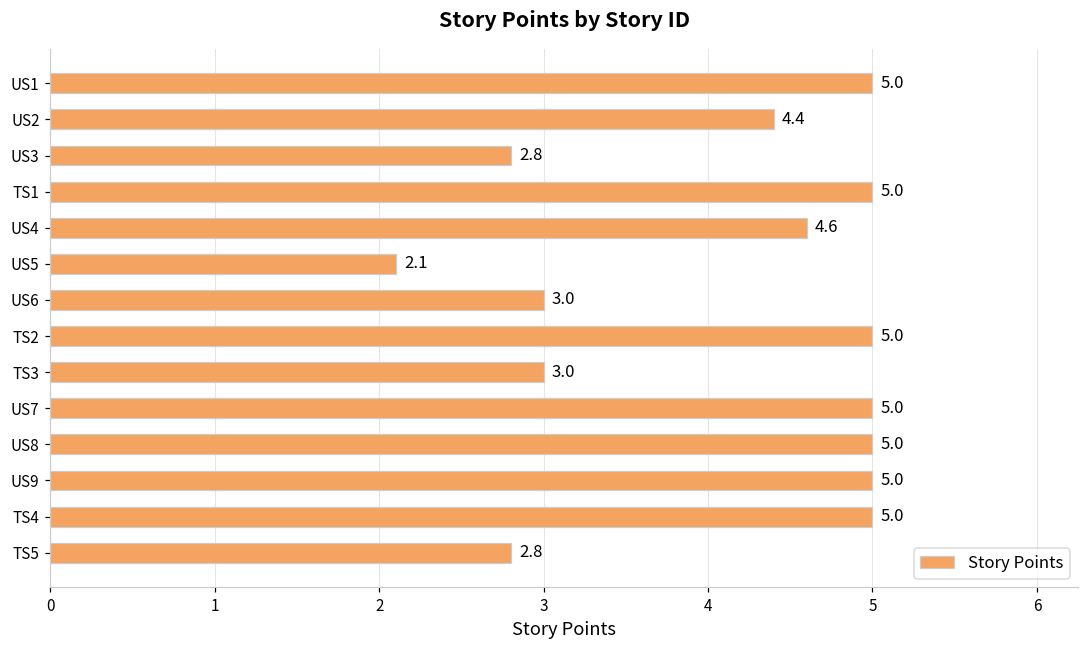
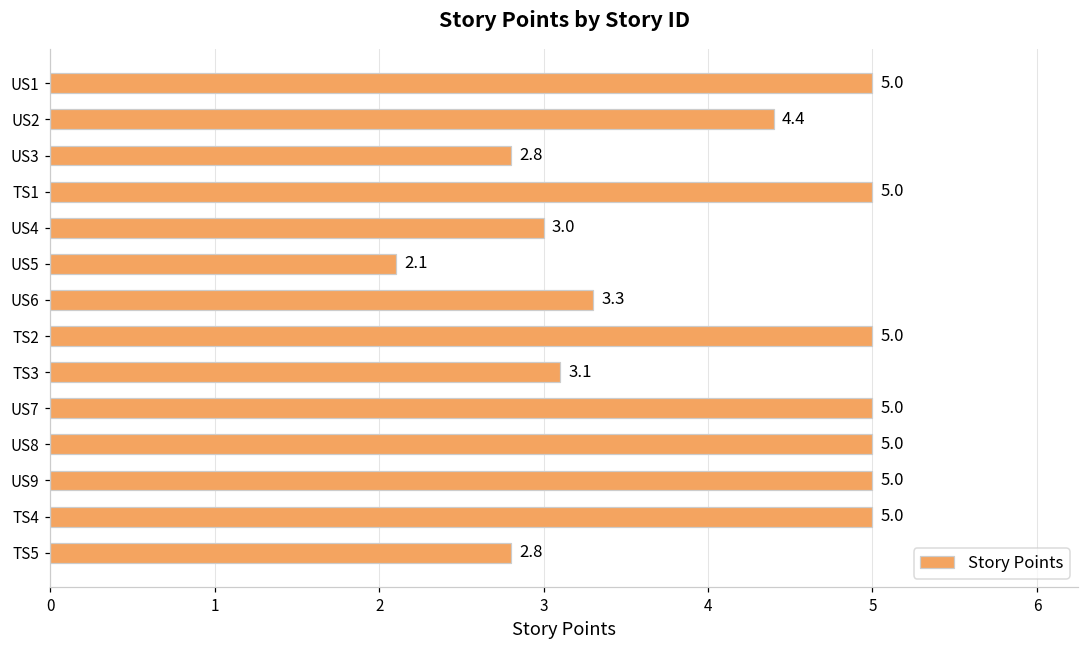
US4: 4.6 -> 3.0
US6: 3.0 -> 3.3
TS3: 3.0 -> 3.1
